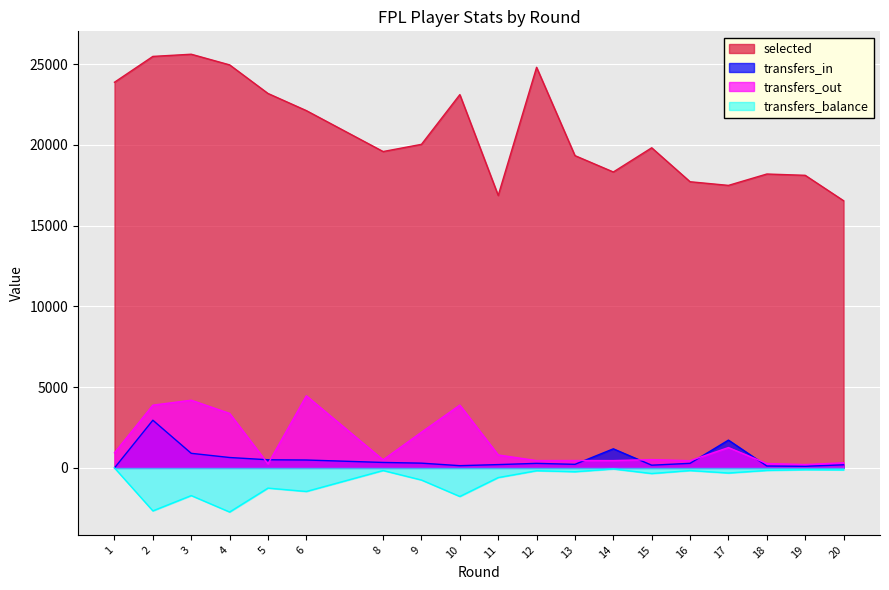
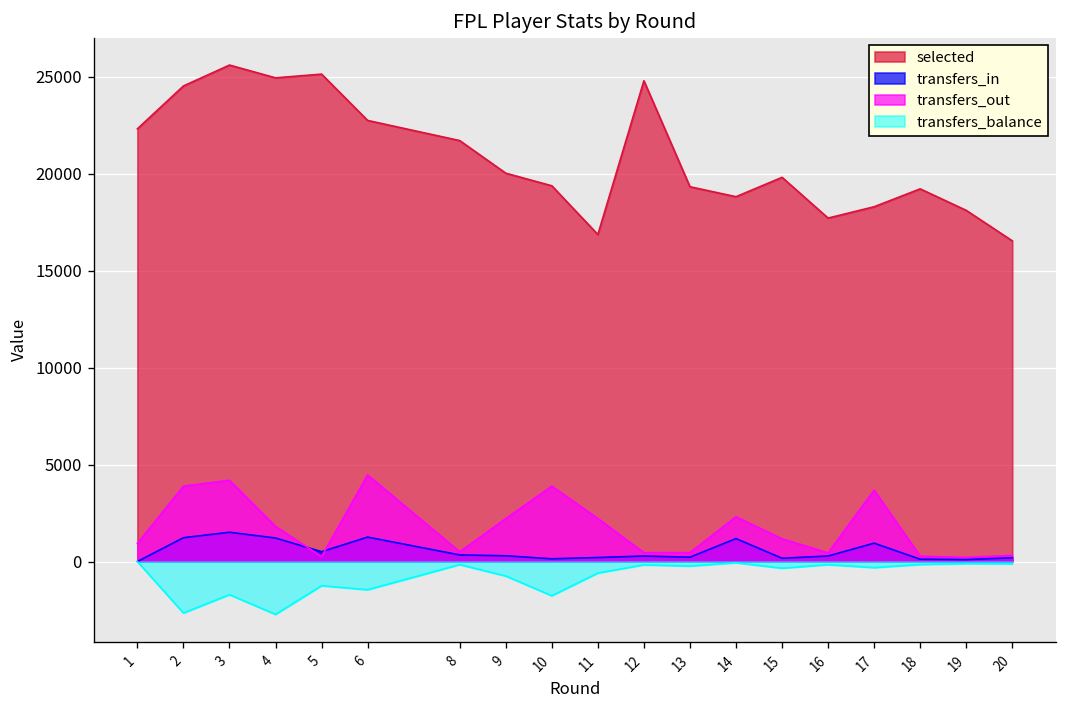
selected, 1: 23900 -> 22300
selected, 2: 25500 -> 24500
transfers_in, 2: 3000 -> 1200
transfers_in, 3: 900 -> 1500
transfers_in, 4: 600 -> 1200
transfers_out, 4: 3400 -> 1800
selected, 5: 23200 -> 25100
selected, 6: 22100 -> 22800
transfers_in, 6: 500 -> 1300
selected, 8: 19600 -> 21700
selected, 10: 23100 -> 19400
transfers_out, 11: 800 -> 2200
selected, 14: 18300 -> 18800
transfers_out, 14: 500 -> 2300
transfers_out, 15: 500 -> 1200
selected, 17: 17500 -> 18300
transfers_in, 17: 1700 -> 900
transfers_out, 17: 1300 -> 3700
selected, 18: 18200 -> 19200
